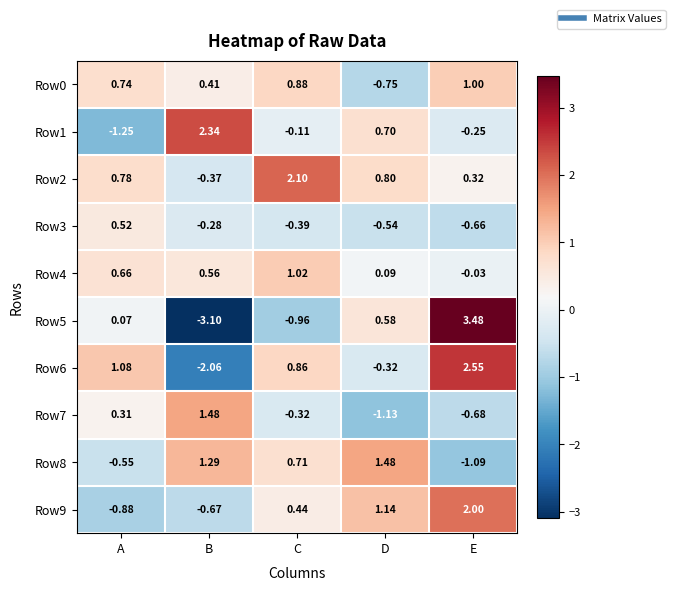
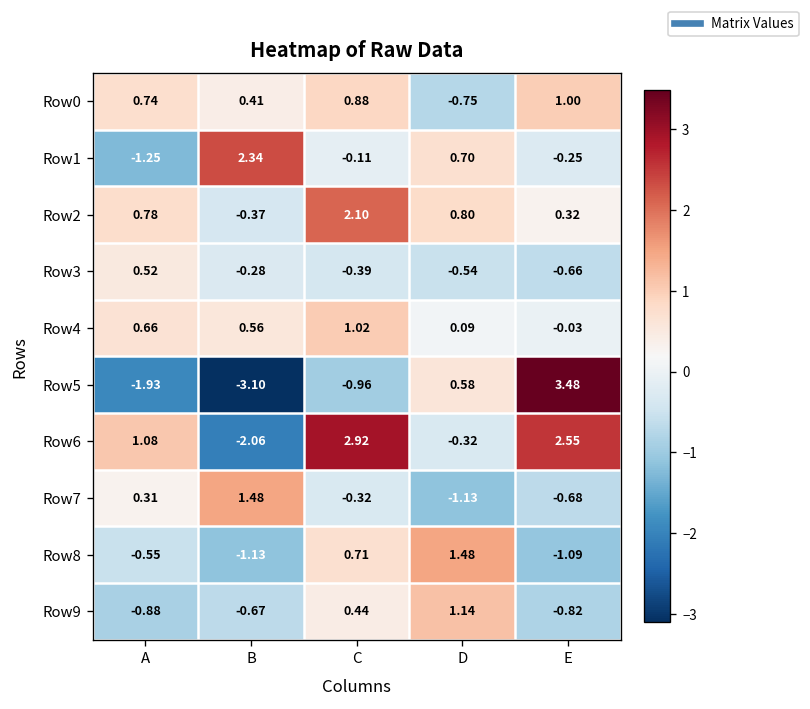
Row5, A: 0.07 -> -1.93
Row6, C: 0.86 -> 2.92
Row8, B: 1.29 -> -1.13
Row9, E: 2.00 -> -0.82
